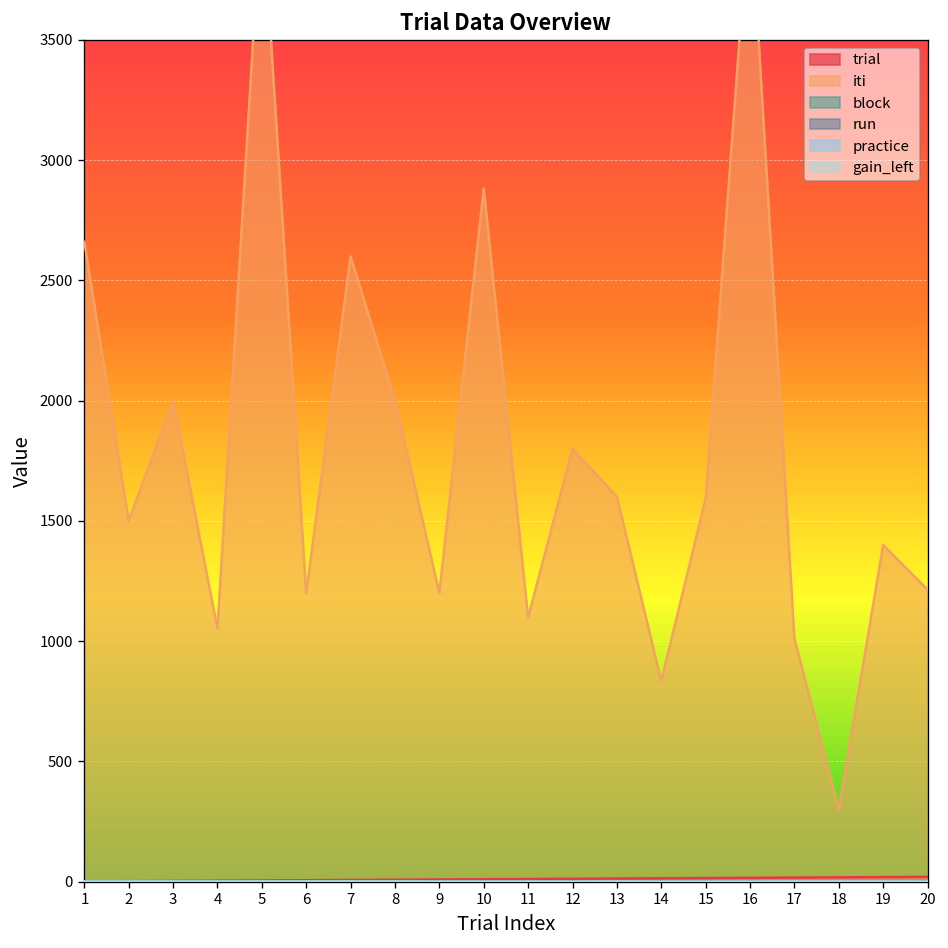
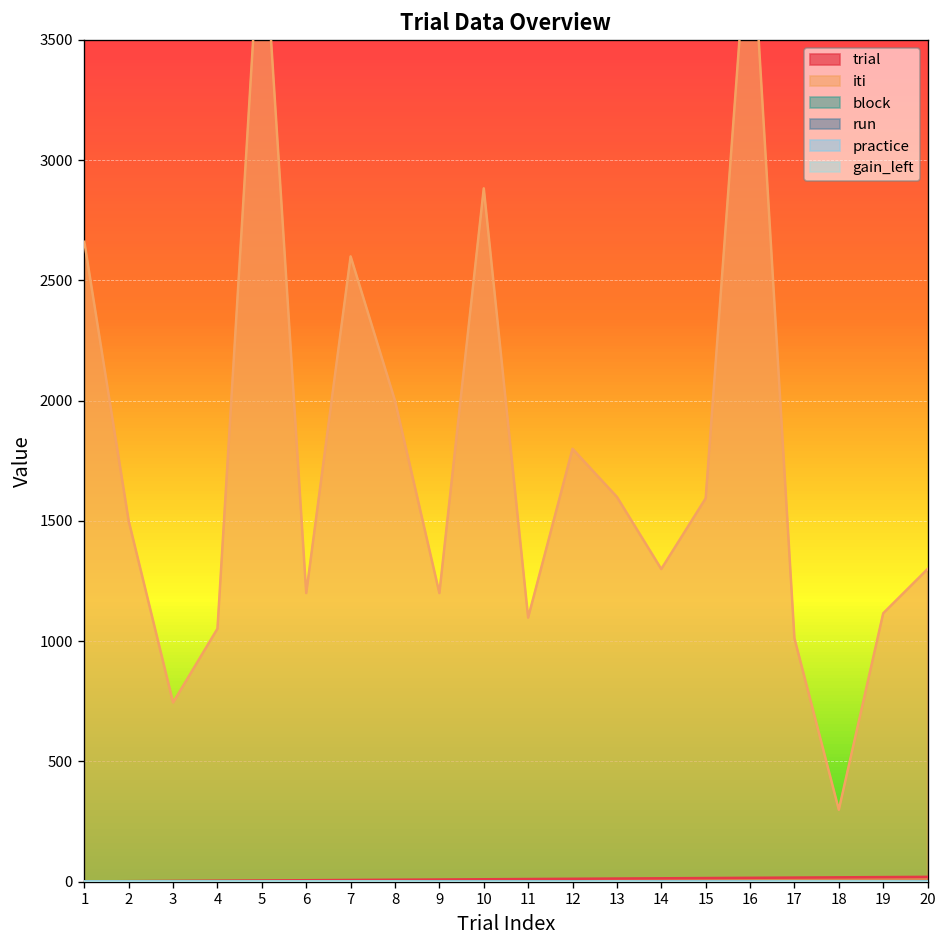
iti, 3: 2000 -> 750
iti, 14: 830 -> 1300
iti, 19: 1400 -> 1120
iti, 20: 1210 -> 1300
